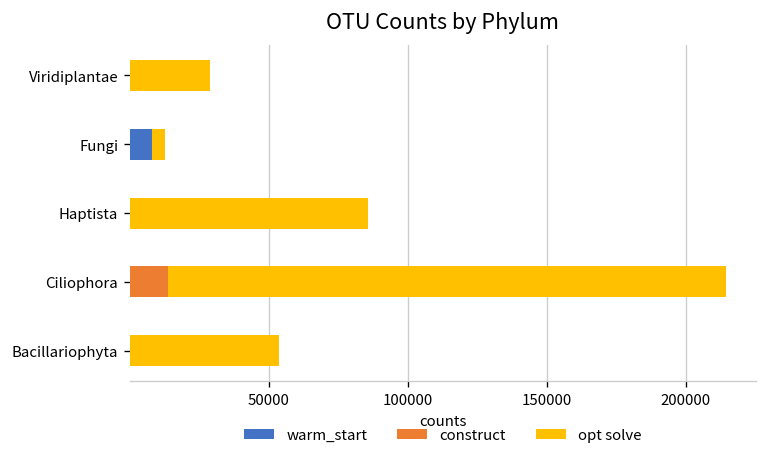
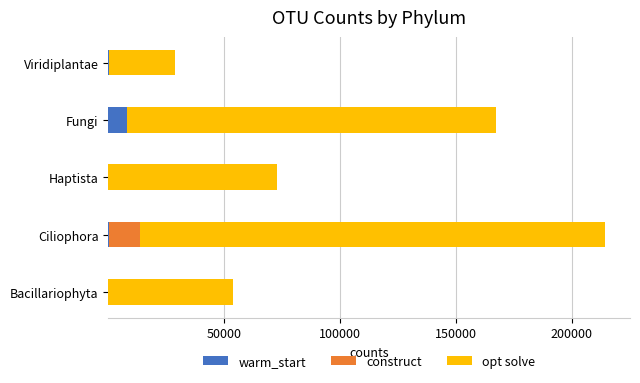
opt solve, Fungi: 5000 -> 160000
opt solve, Haptista: 86000 -> 73000
